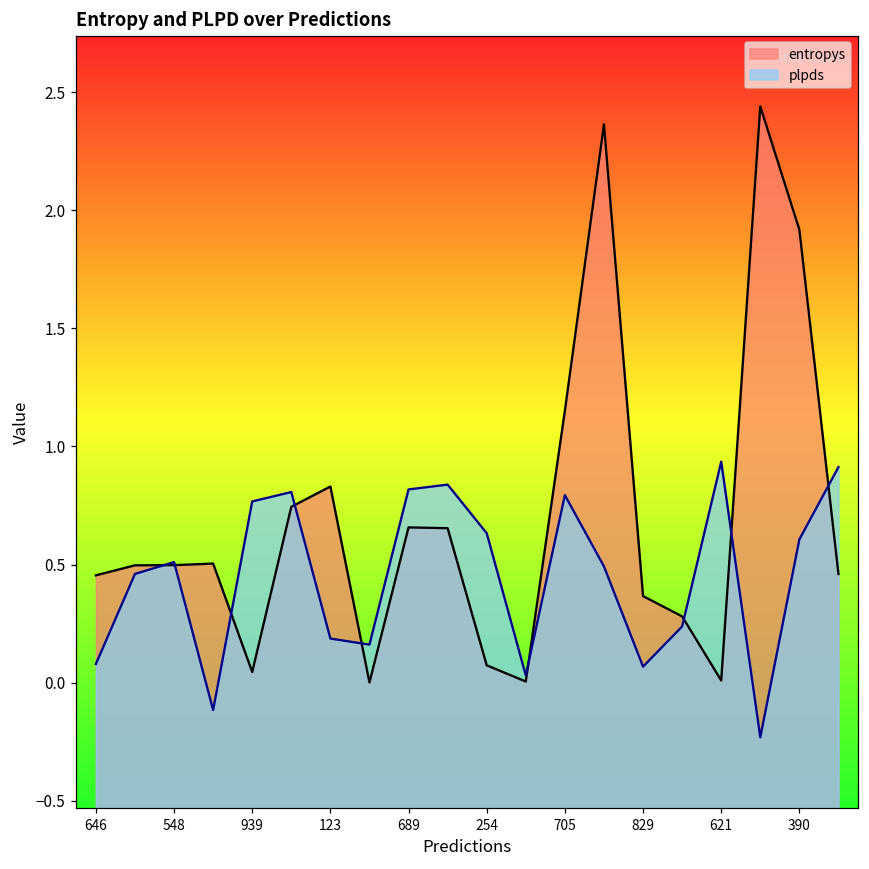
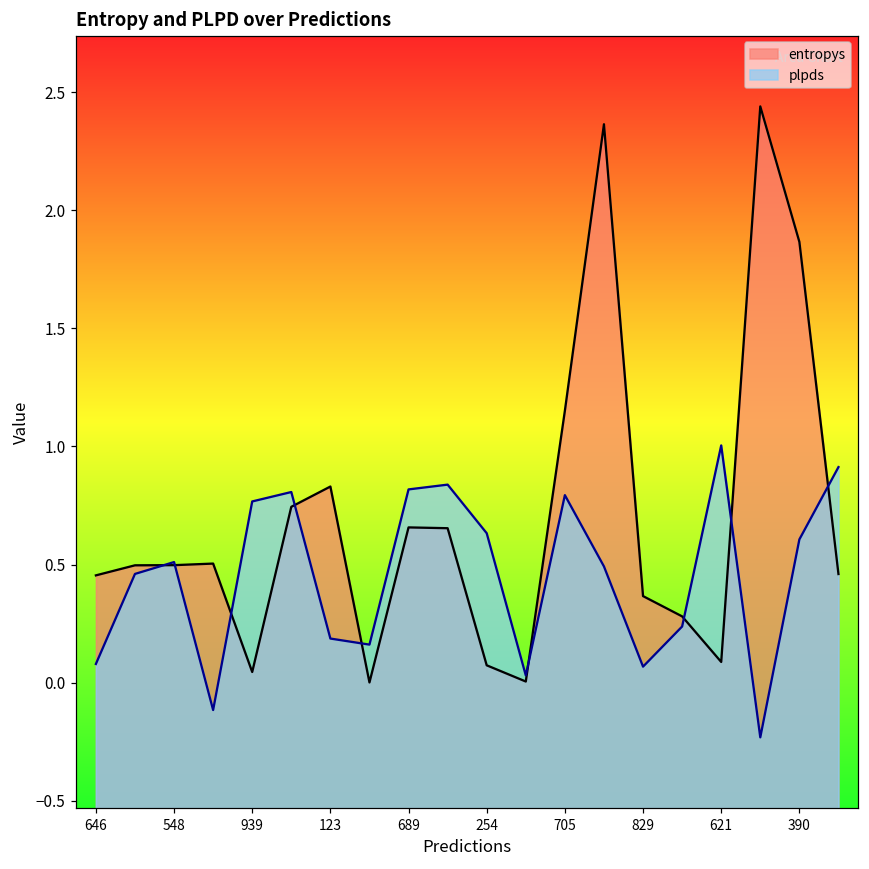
entropys, 621: 0.01 -> 0.09
plpds, 621: 0.94 -> 1.00
entropys, 390: 1.92 -> 1.87
